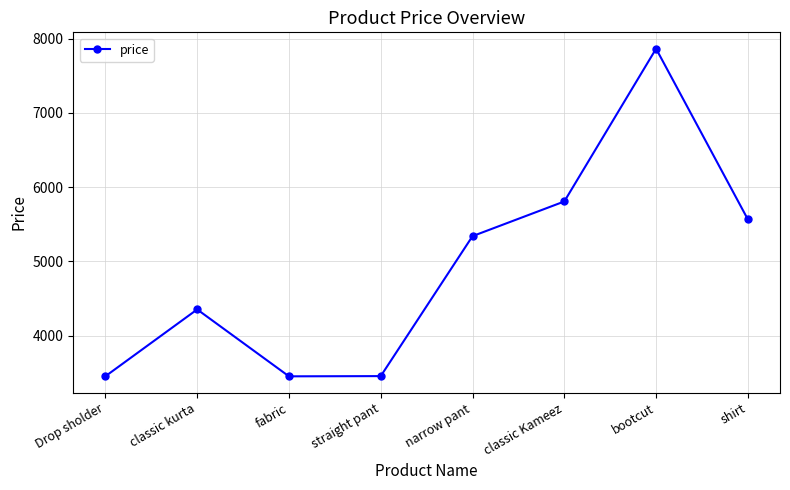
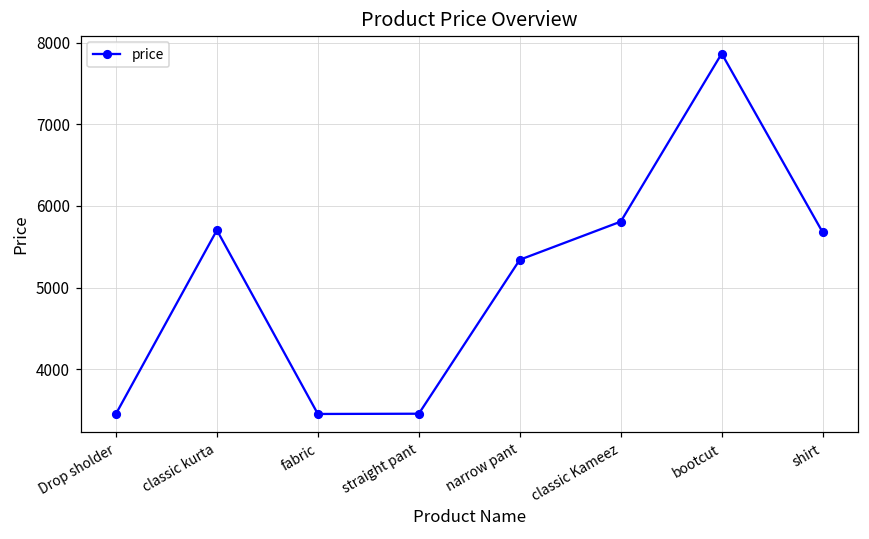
classic kurta: 4400 -> 5700
shirt: 5600 -> 5700
